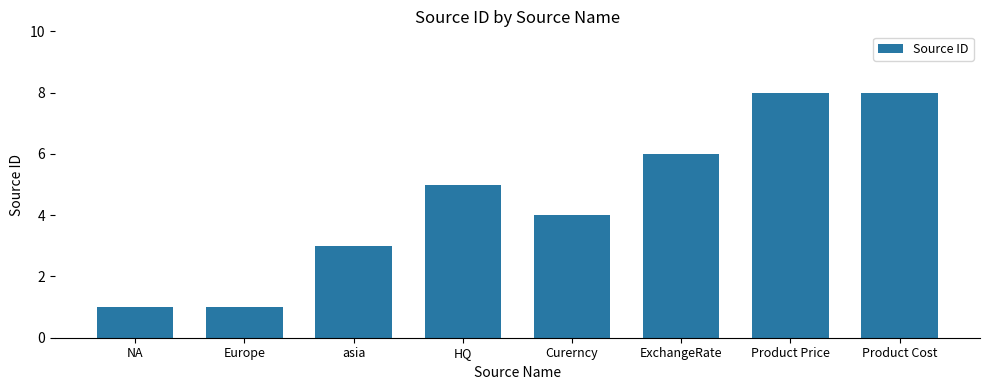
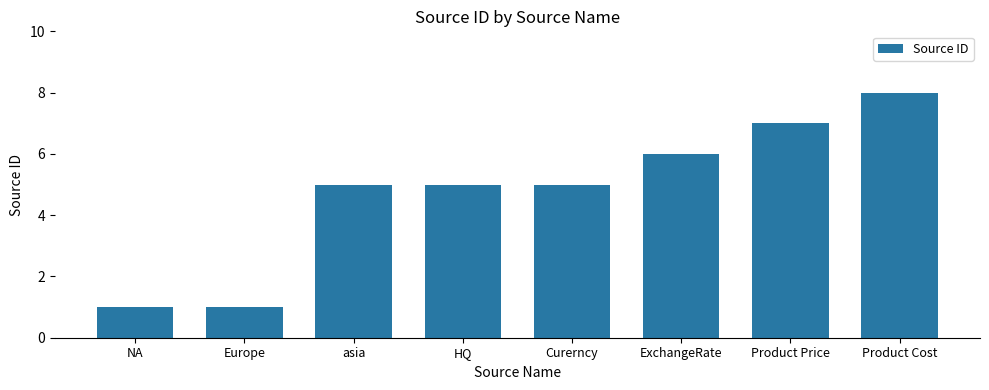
asia: 3 -> 5
Curerncy: 4 -> 5
Product Price: 8 -> 7
